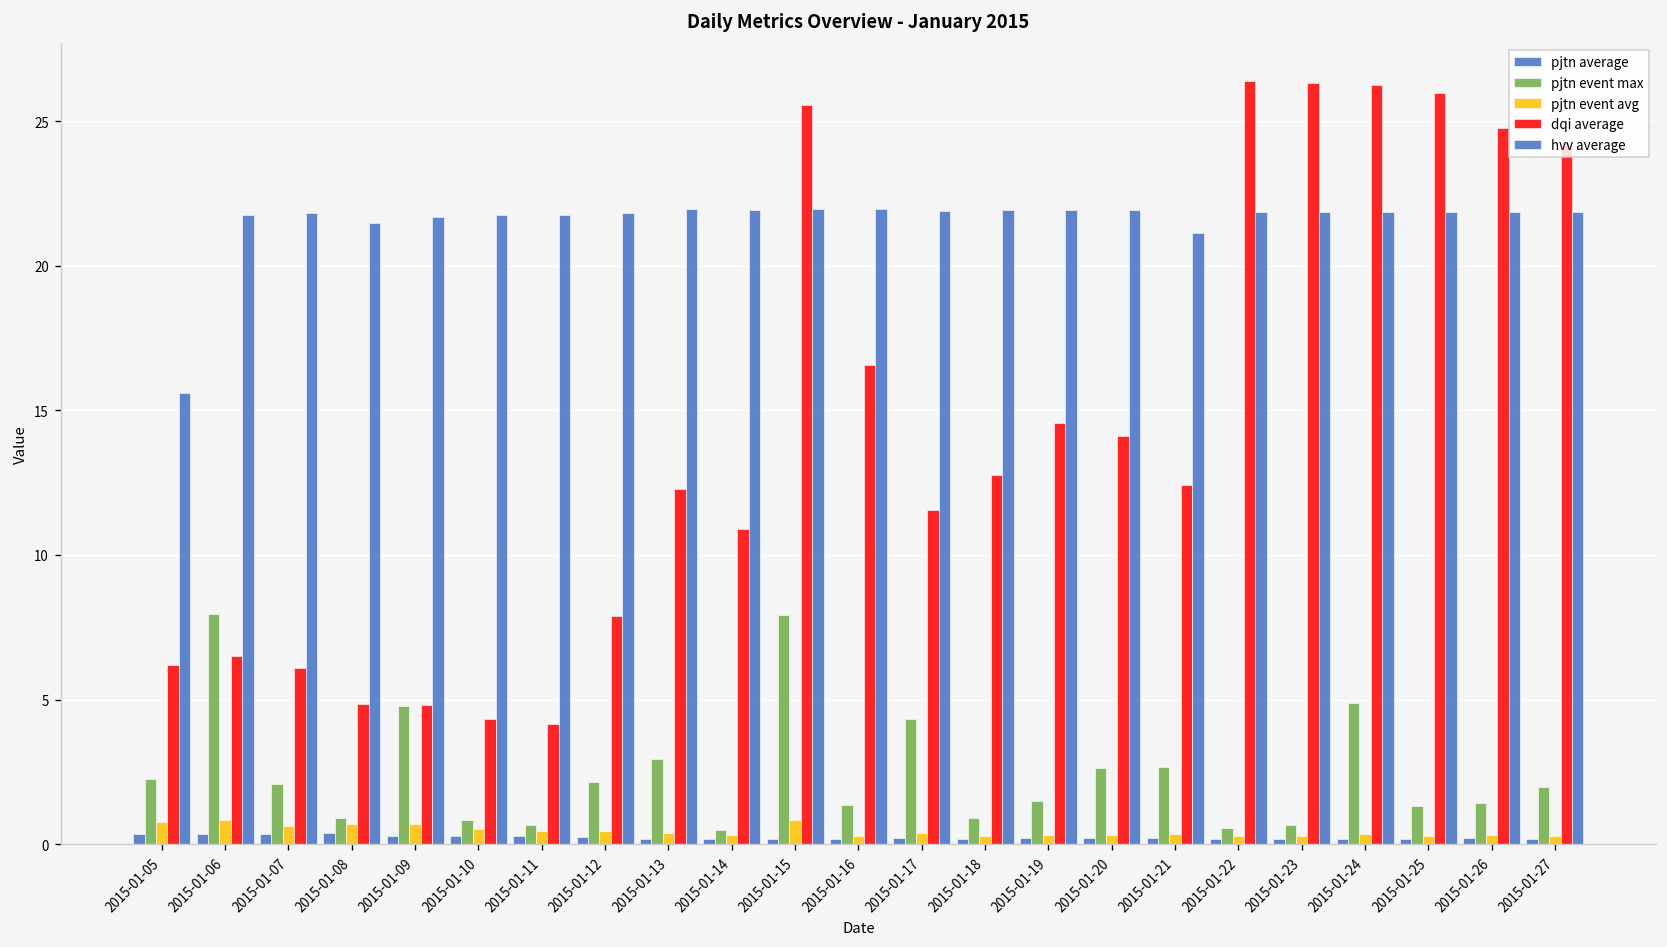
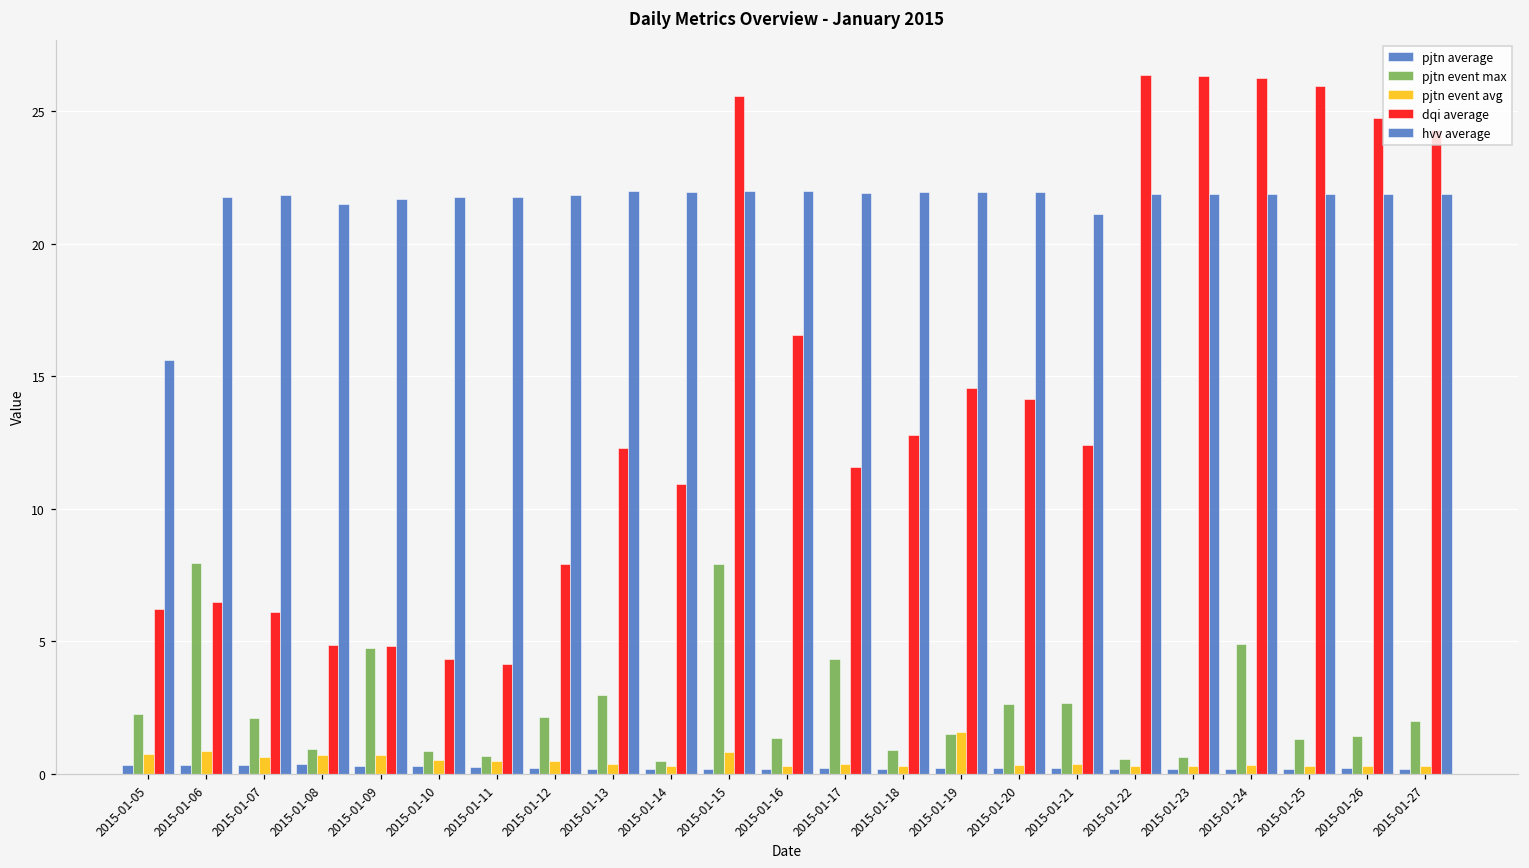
pjtn event avg, 2015-01-19: 0.3 -> 1.6
